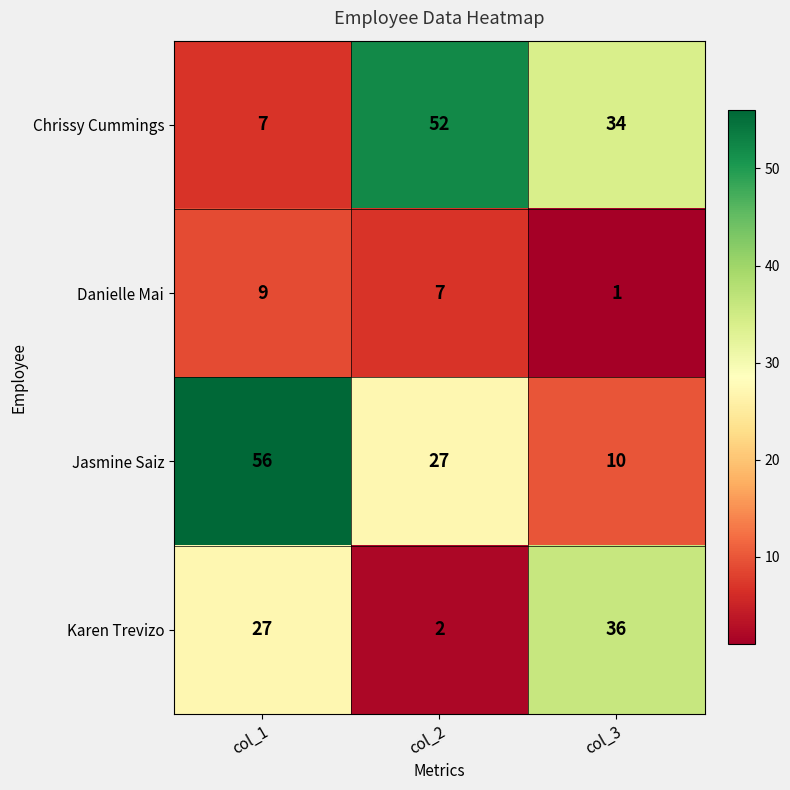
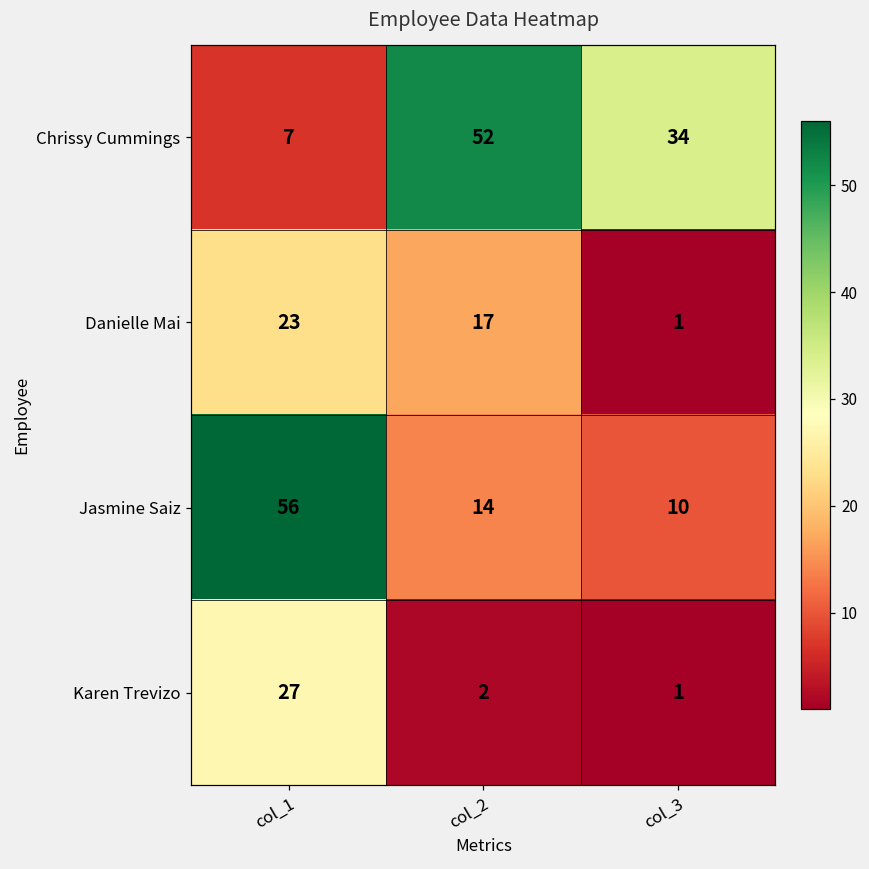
Danielle Mai, col_1: 9 -> 23
Danielle Mai, col_2: 7 -> 17
Jasmine Saiz, col_2: 27 -> 14
Karen Trevizo, col_3: 36 -> 1
